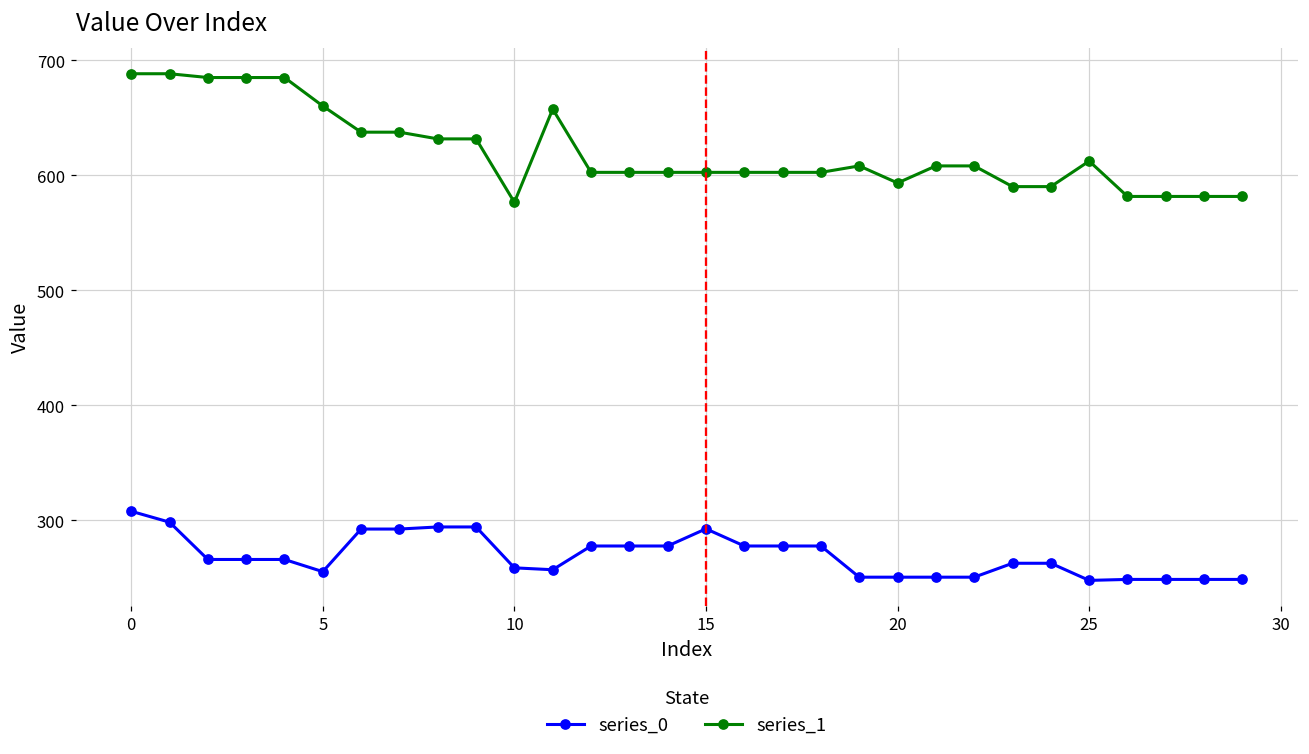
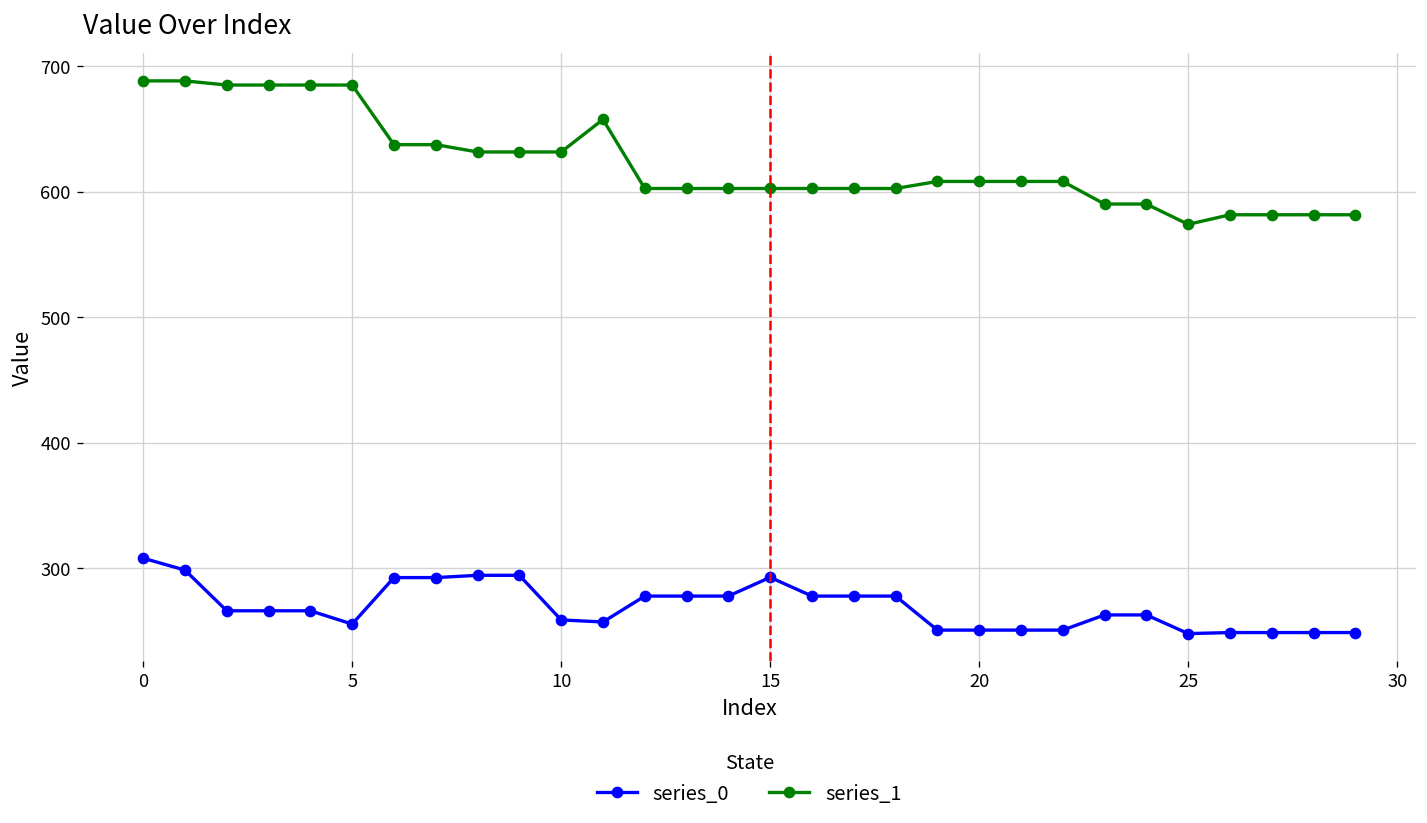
series_1, 5: 660 -> 685
series_1, 10: 577 -> 632
series_1, 20: 593 -> 608
series_1, 25: 612 -> 574
